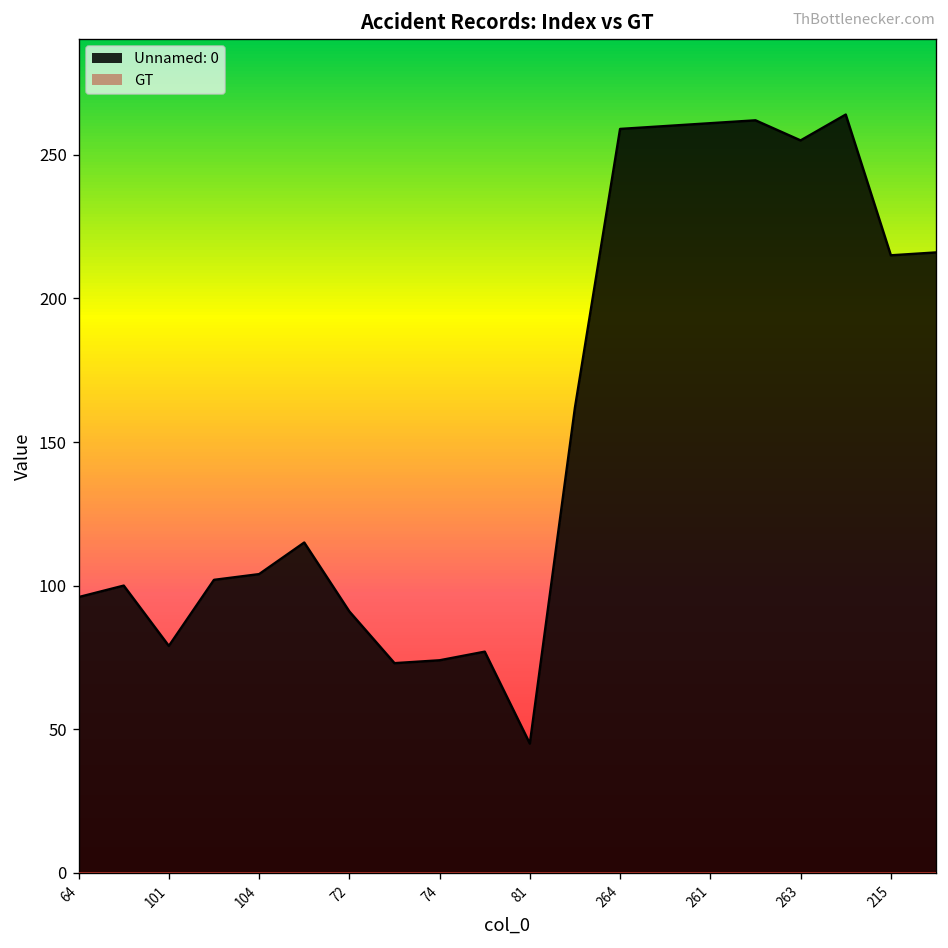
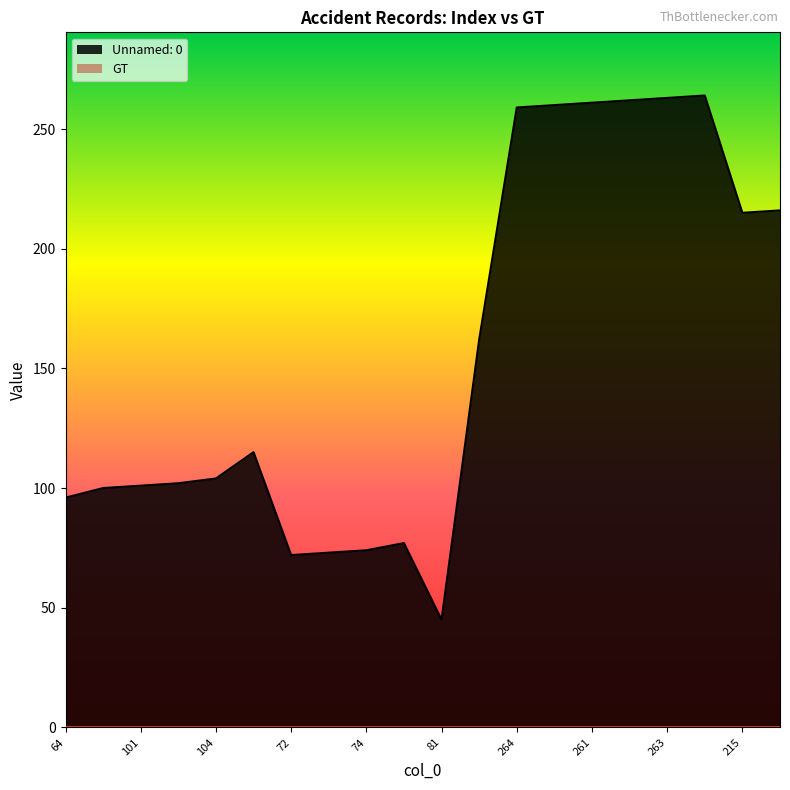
Unnamed: 0, 101: 79 -> 101
Unnamed: 0, 72: 91 -> 72
Unnamed: 0, 263: 255 -> 263
